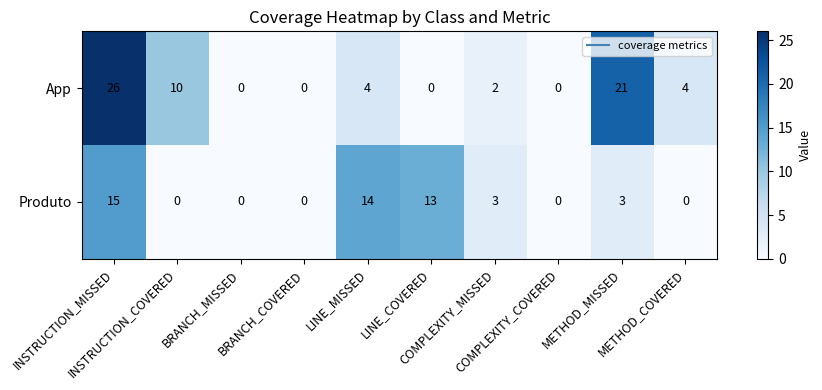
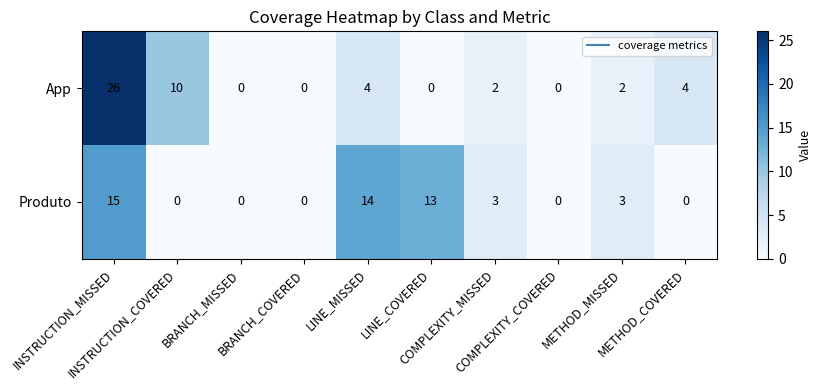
App, METHOD_MISSED: 21 -> 2
